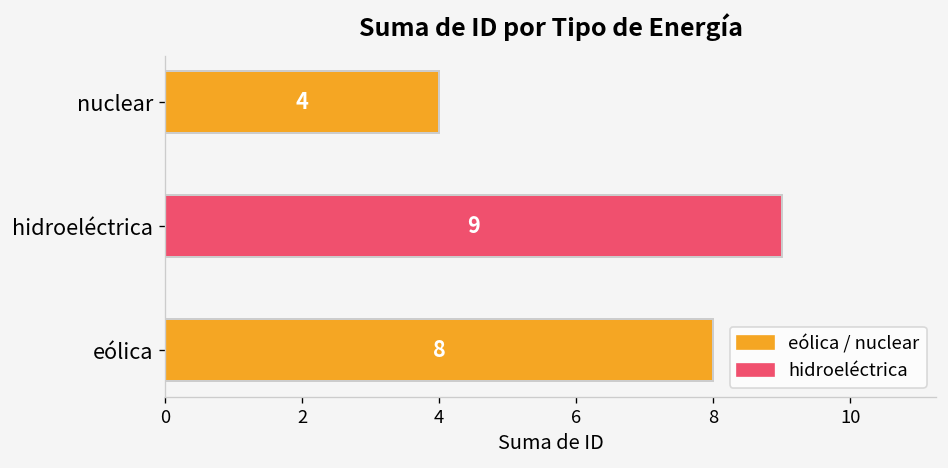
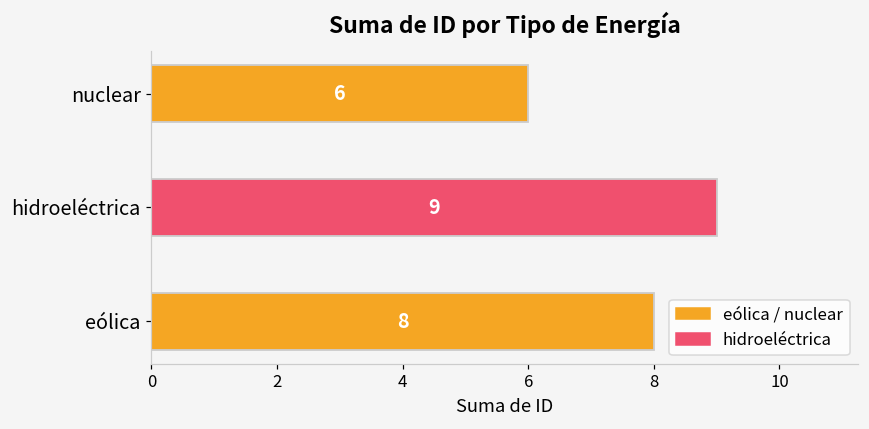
nuclear: 4 -> 6
